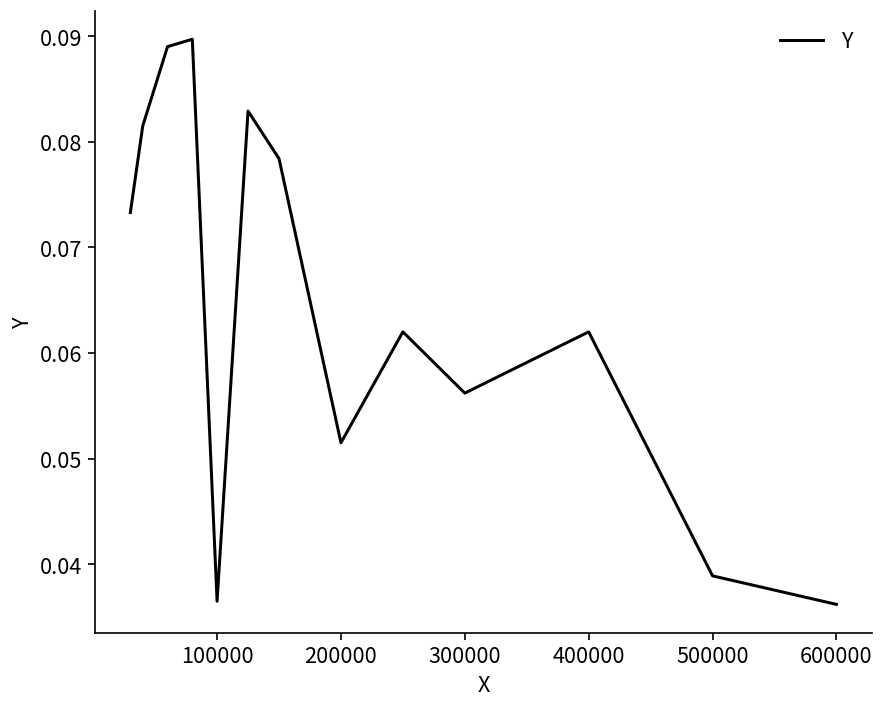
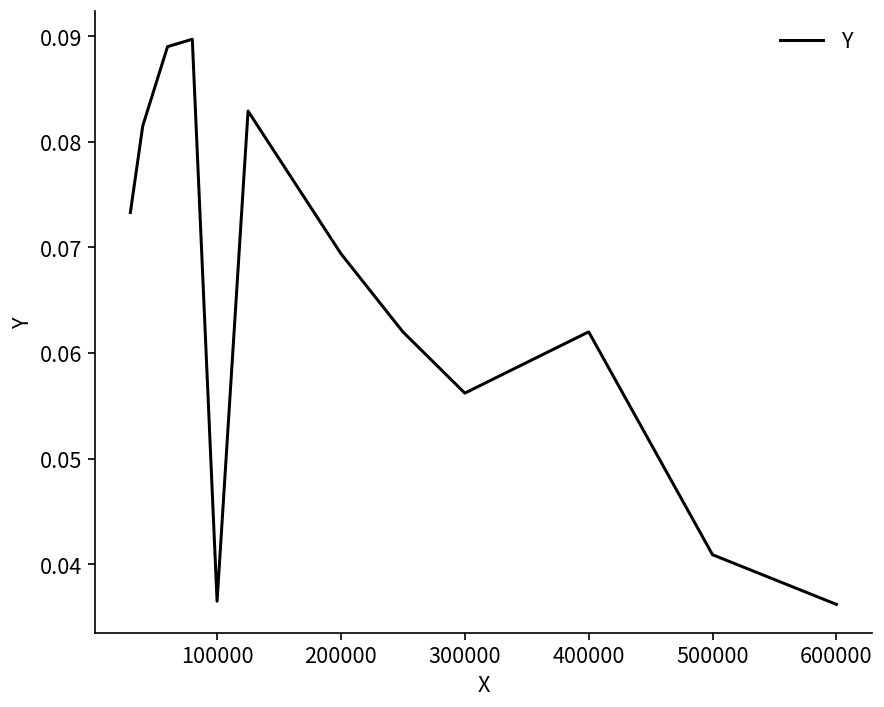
200000: 0.052 -> 0.069
500000: 0.039 -> 0.041
